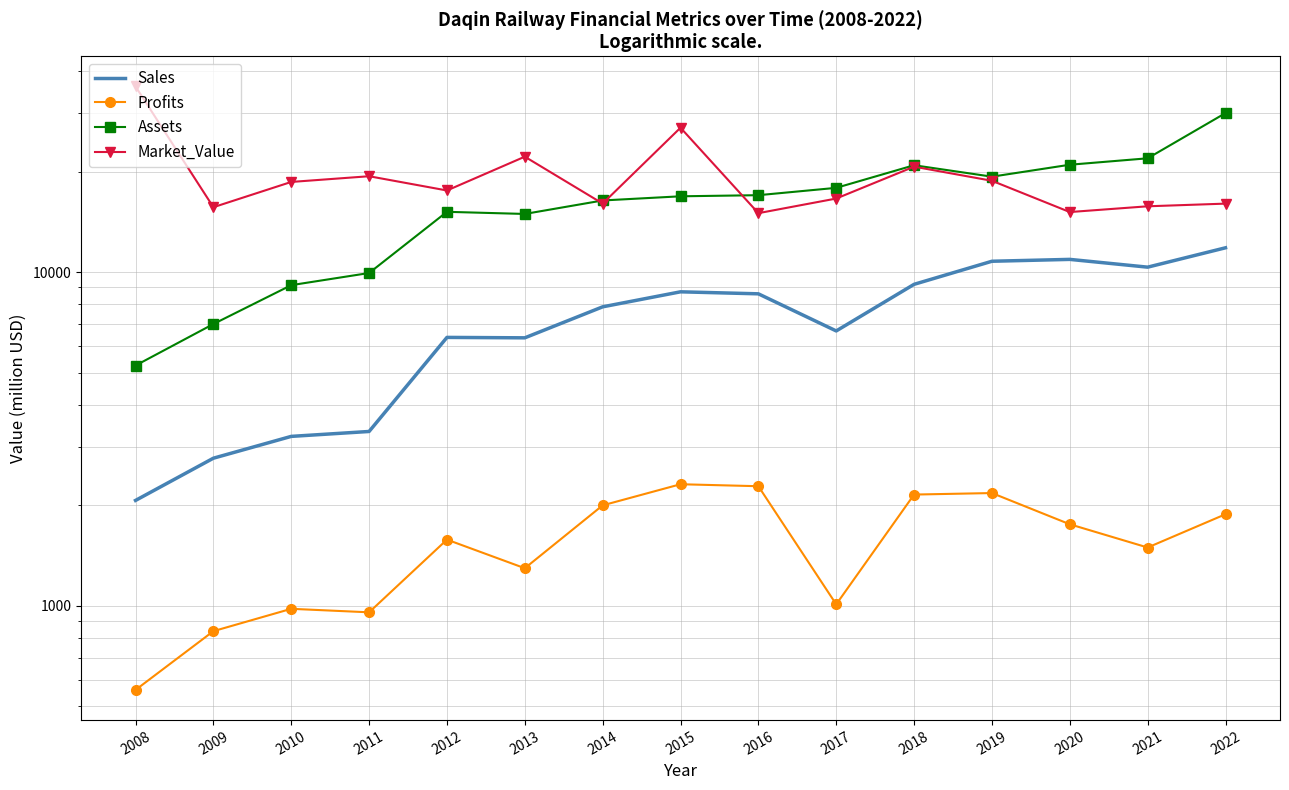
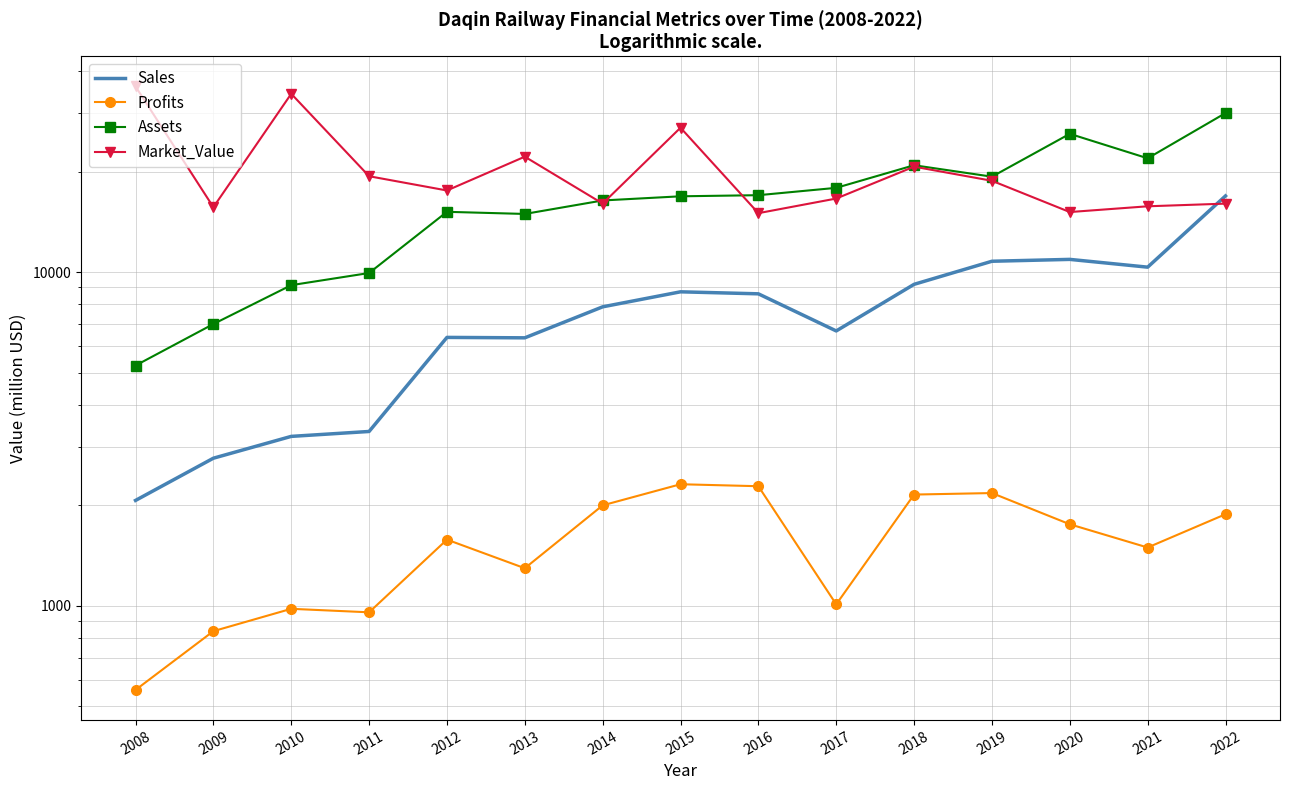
Market_Value, 2010: 19000 -> 34000
Assets, 2020: 21000 -> 26000
Sales, 2022: 11800 -> 17000
